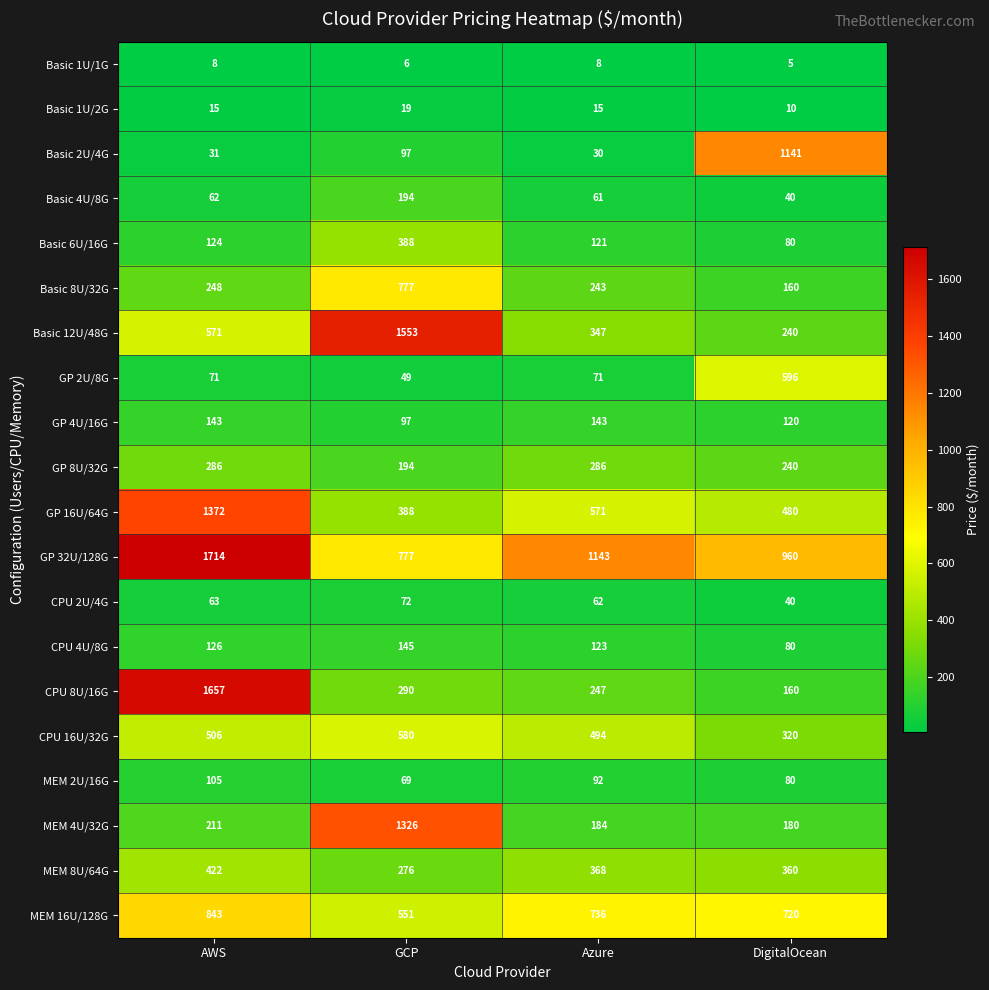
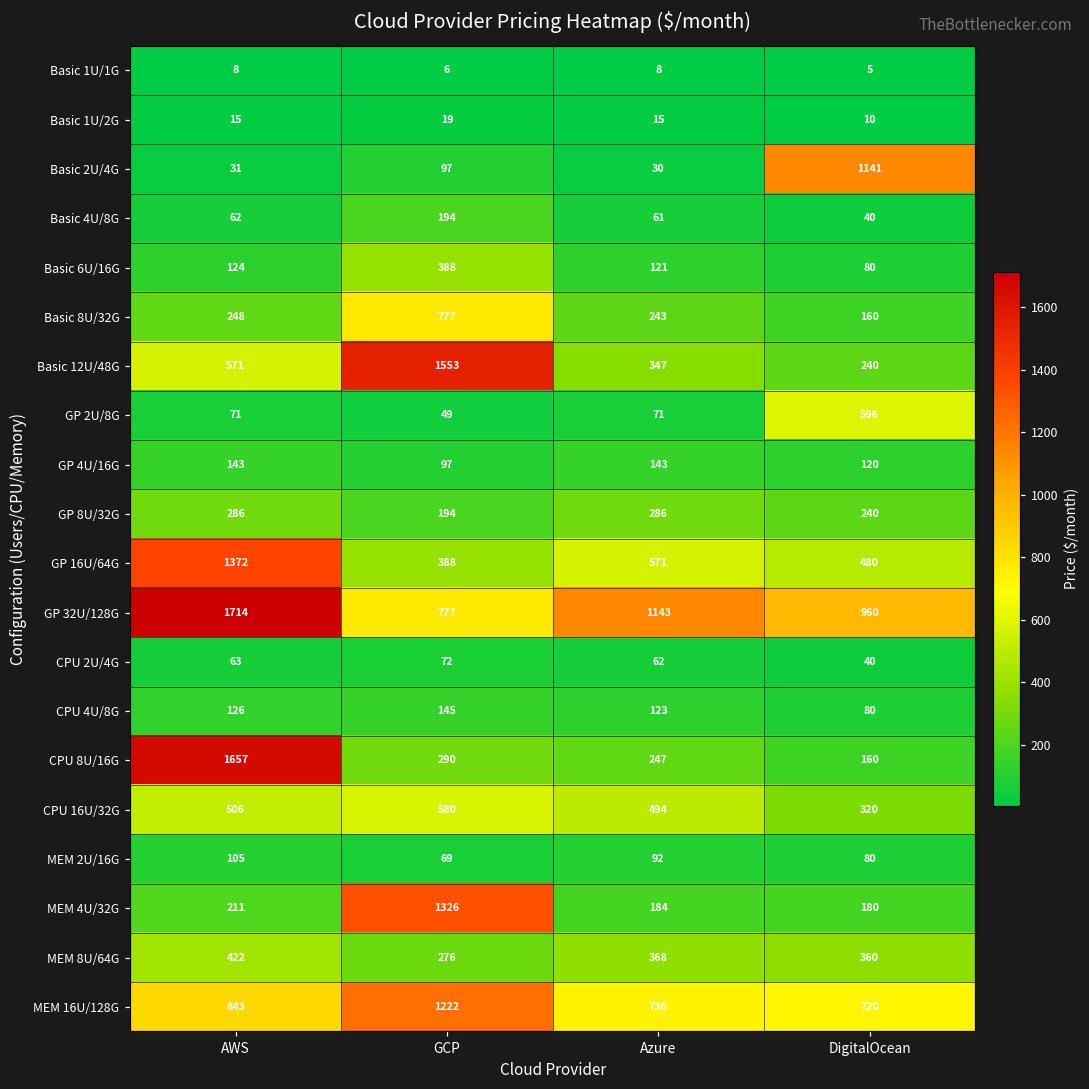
MEM 16U/128G, GCP: 551 -> 1222
